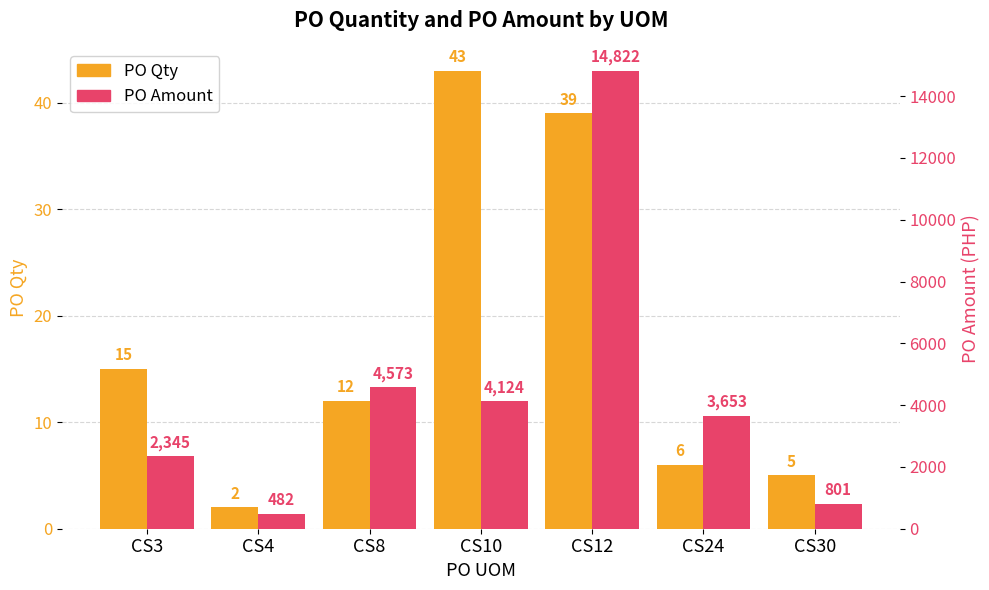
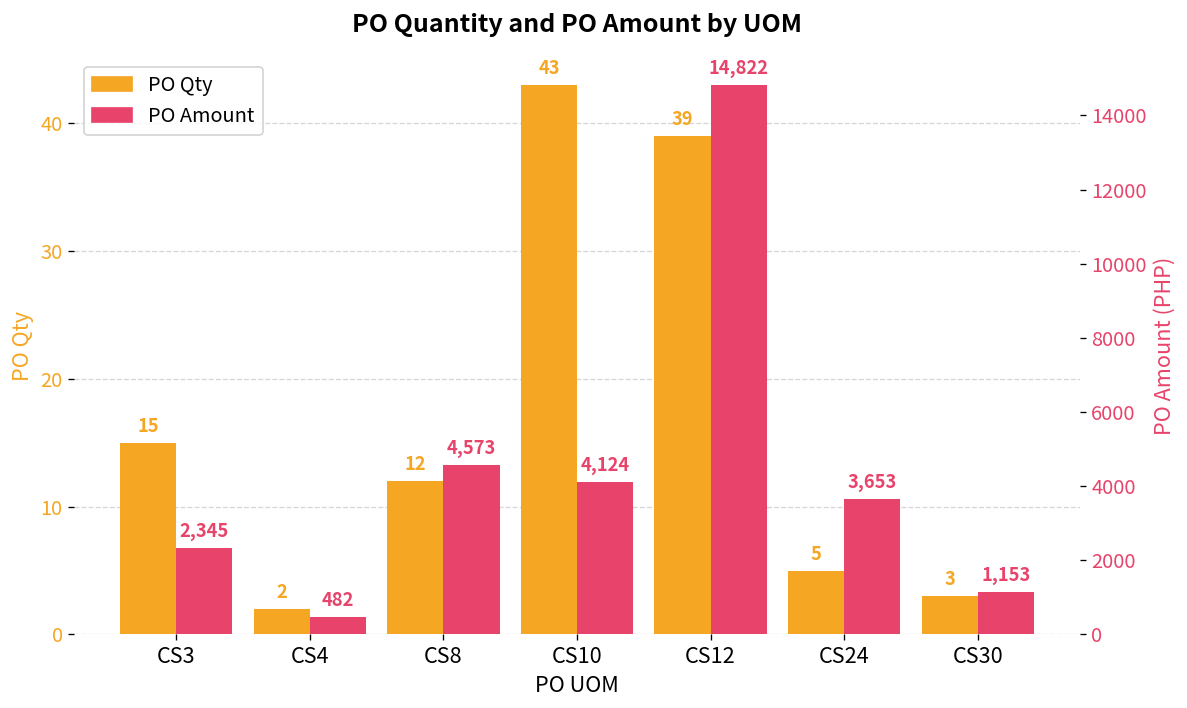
PO Qty, CS24: 6 -> 5
PO Qty, CS30: 5 -> 3
PO Amount, CS30: 801 -> 1,153
